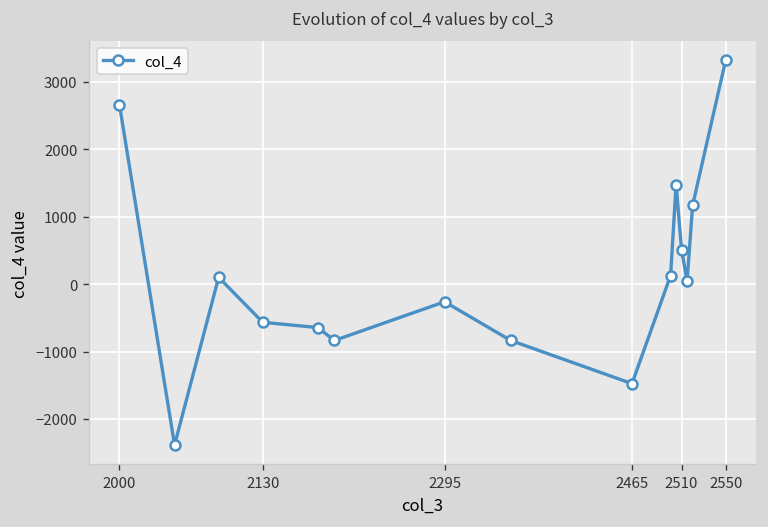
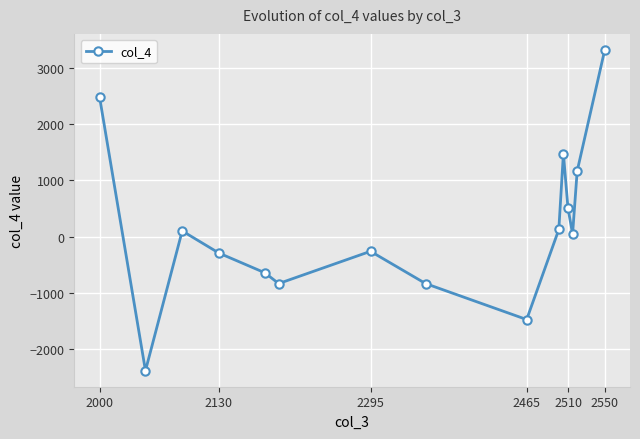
2000: 2700 -> 2500
2130: -600 -> -300
